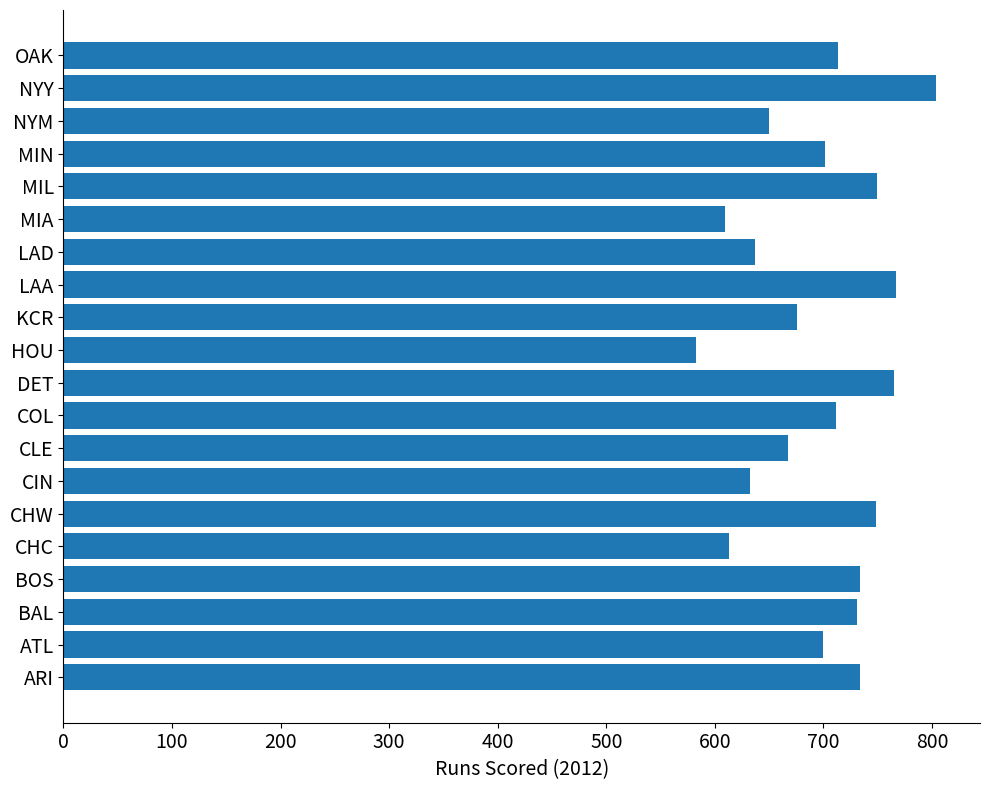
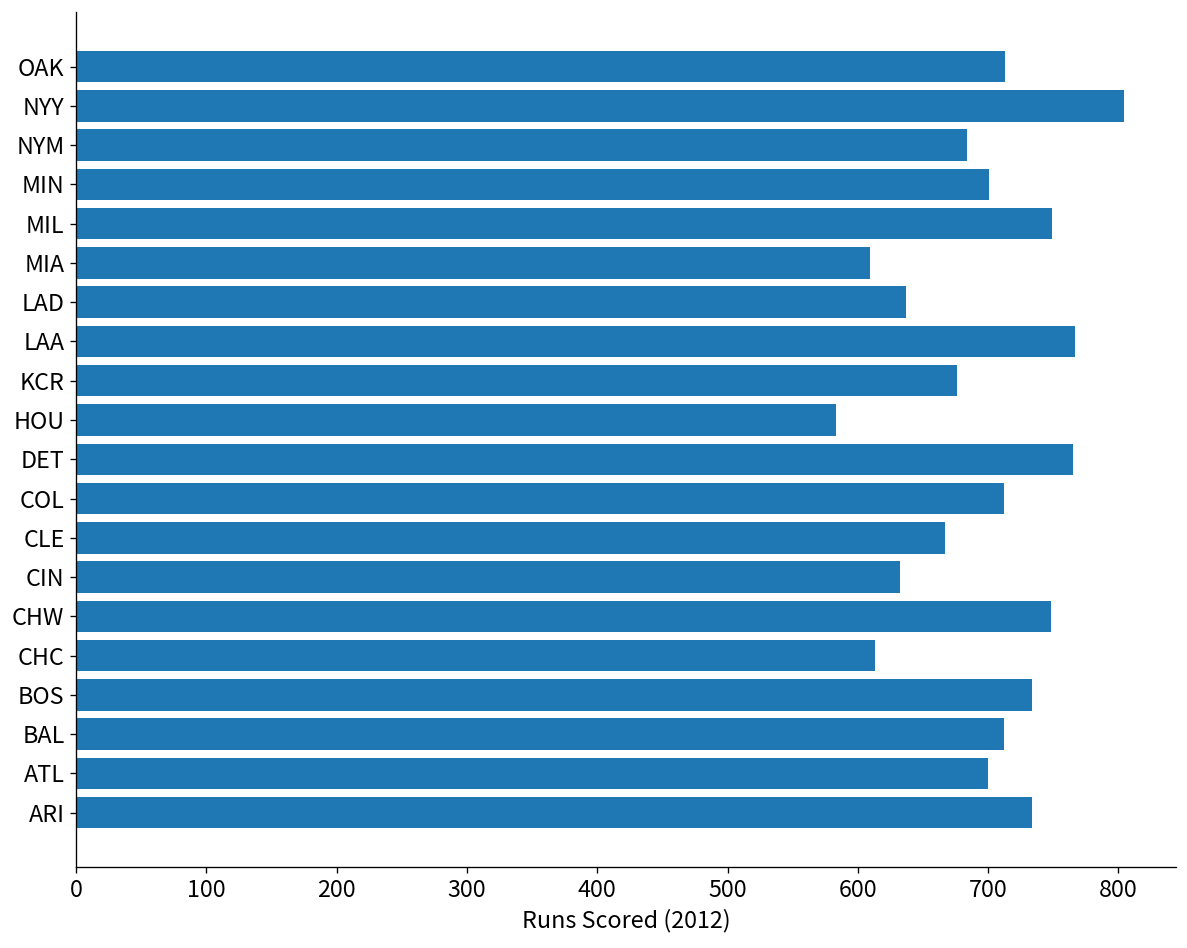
NYM: 650 -> 684
BAL: 731 -> 712
